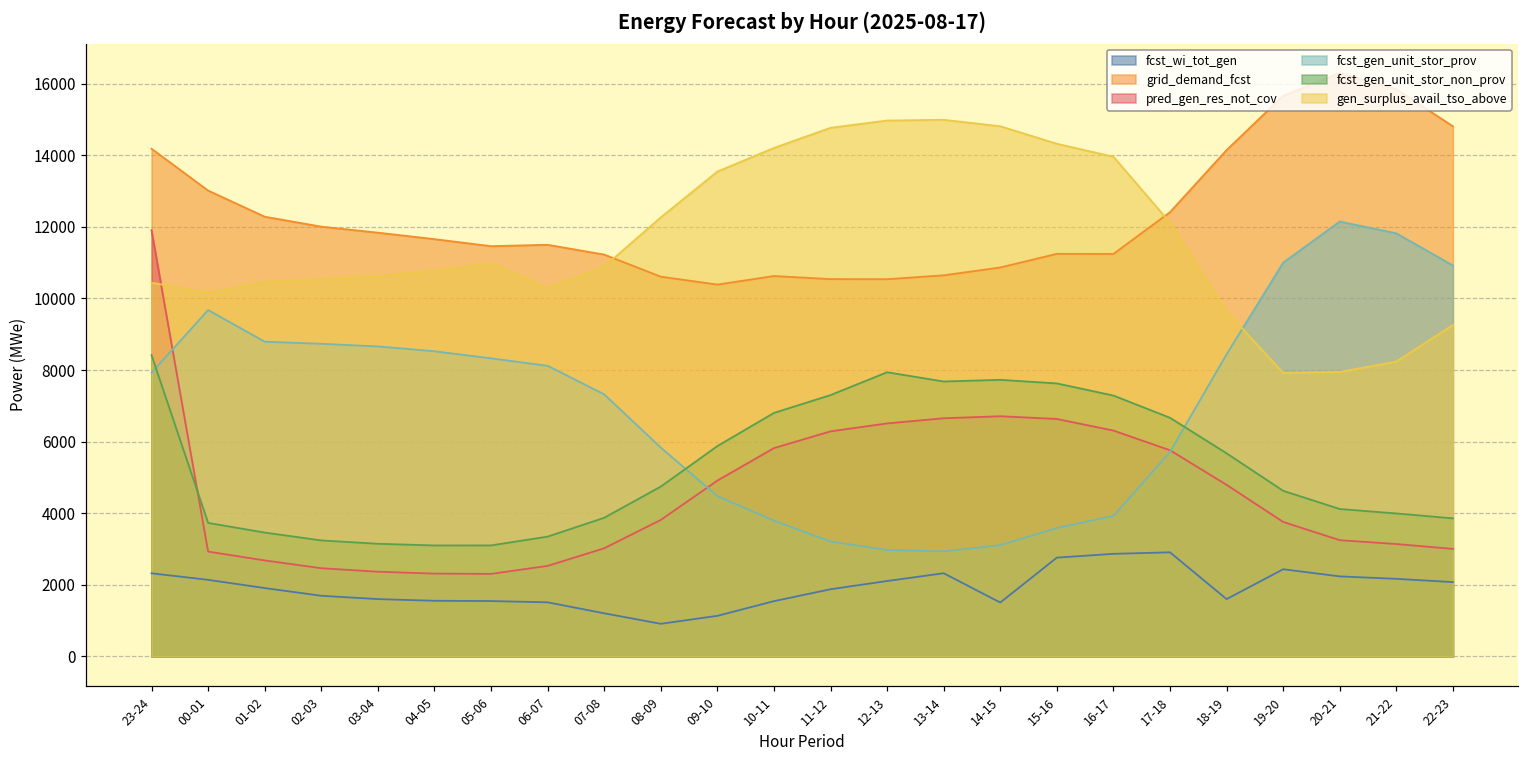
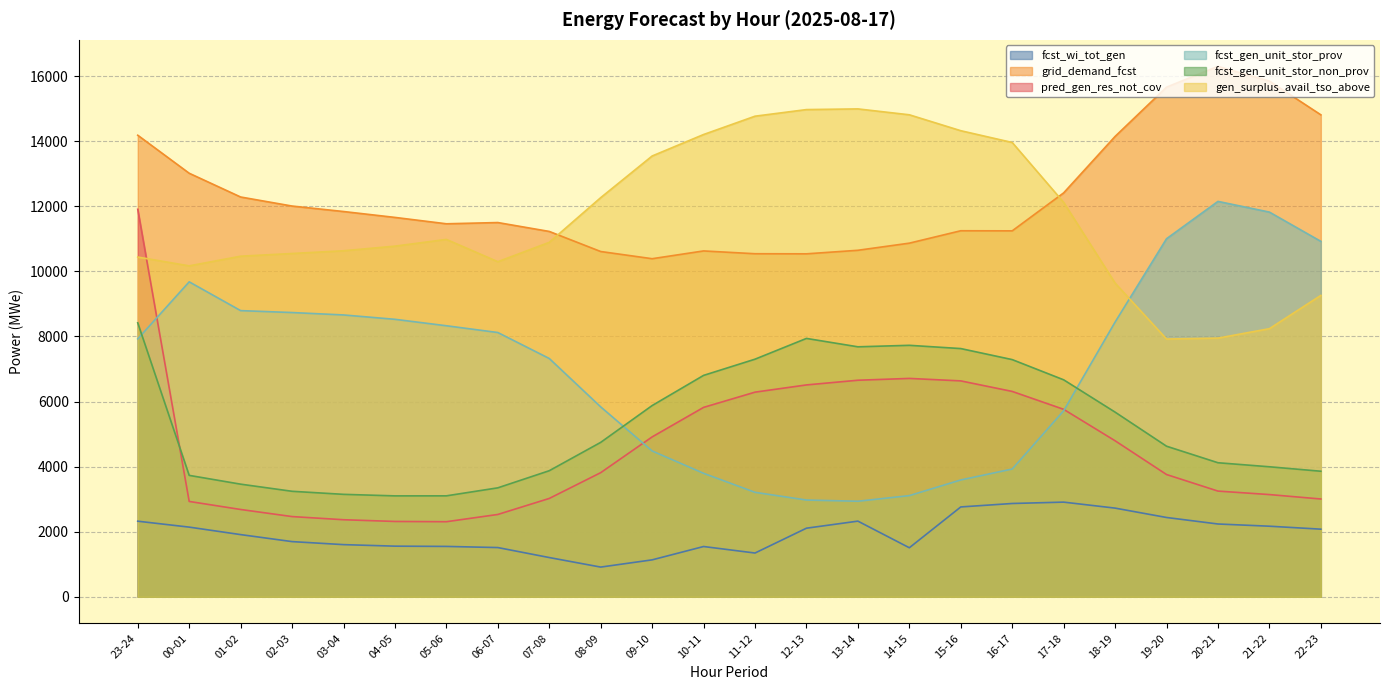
fcst_wi_tot_gen, 11-12: 1900 -> 1300
fcst_wi_tot_gen, 18-19: 1600 -> 2700
